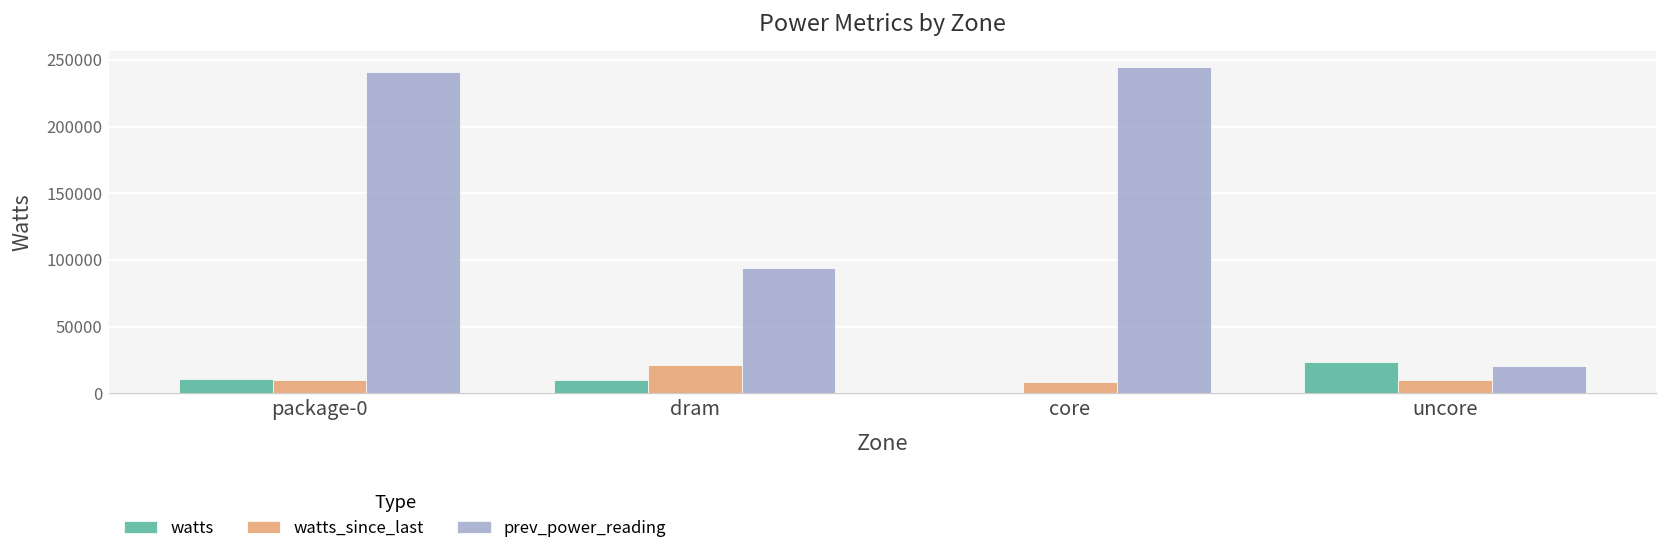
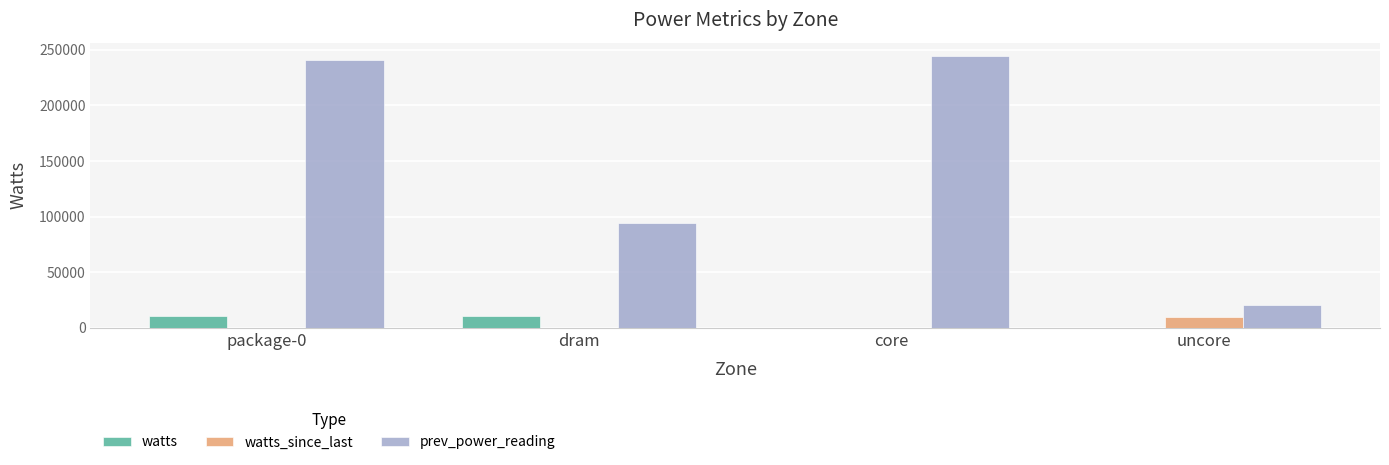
watts_since_last, package-0: 10000 -> 0
watts_since_last, dram: 22000 -> 0
watts_since_last, core: 9000 -> 0
watts, uncore: 23000 -> 0
